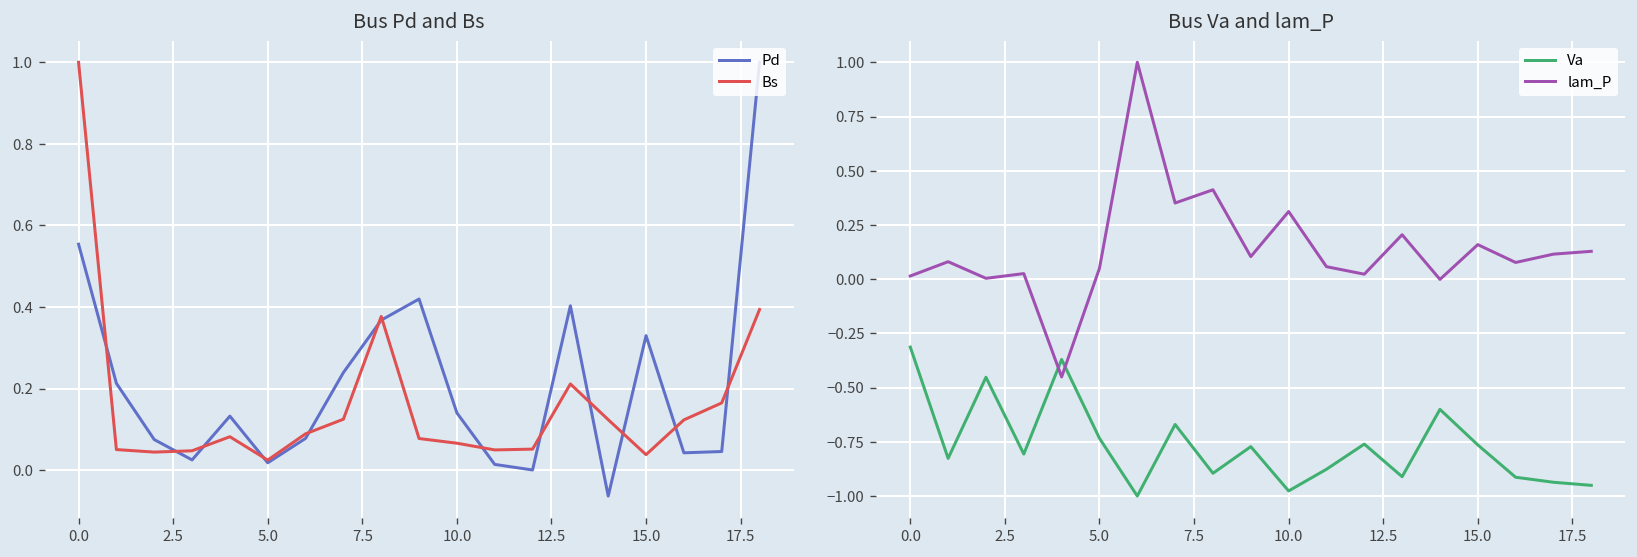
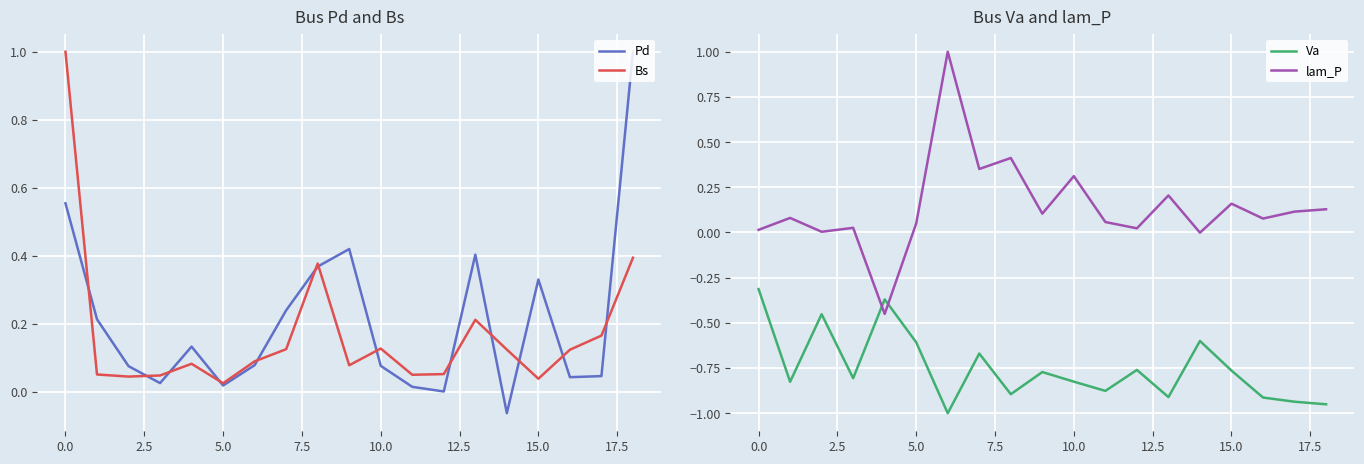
Bus Pd and Bs, Pd, 10.0: 0.14 -> 0.08
Bus Pd and Bs, Bs, 10.0: 0.07 -> 0.13
Bus Va and lam_P, Va, 5.0: -0.73 -> -0.61
Bus Va and lam_P, Va, 10.0: -0.98 -> -0.83
